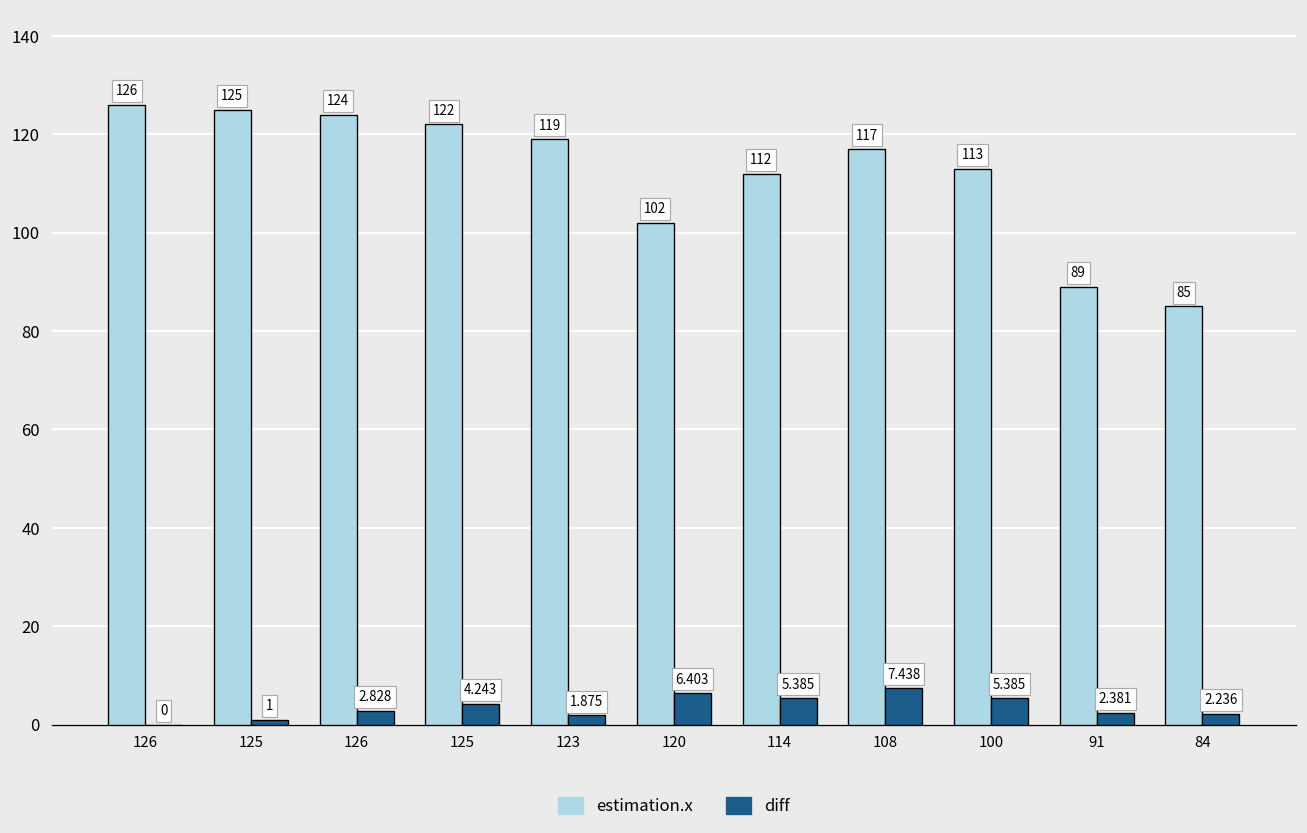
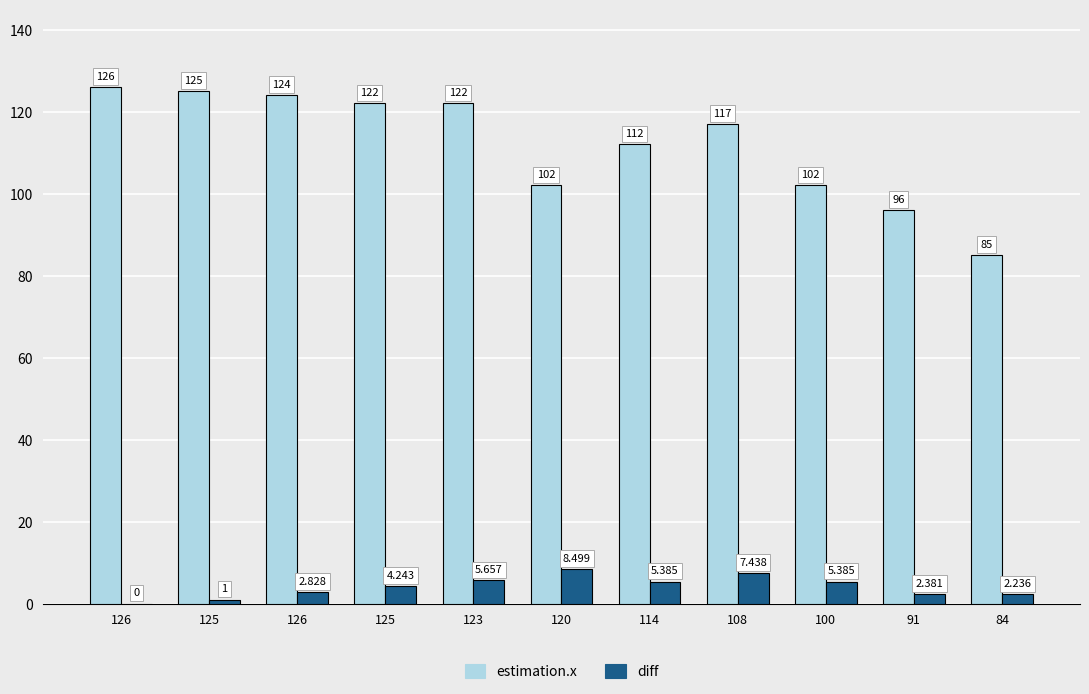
estimation.x, 123: 119 -> 122
diff, 123: 1.875 -> 5.657
diff, 120: 6.403 -> 8.499
estimation.x, 100: 113 -> 102
estimation.x, 91: 89 -> 96
